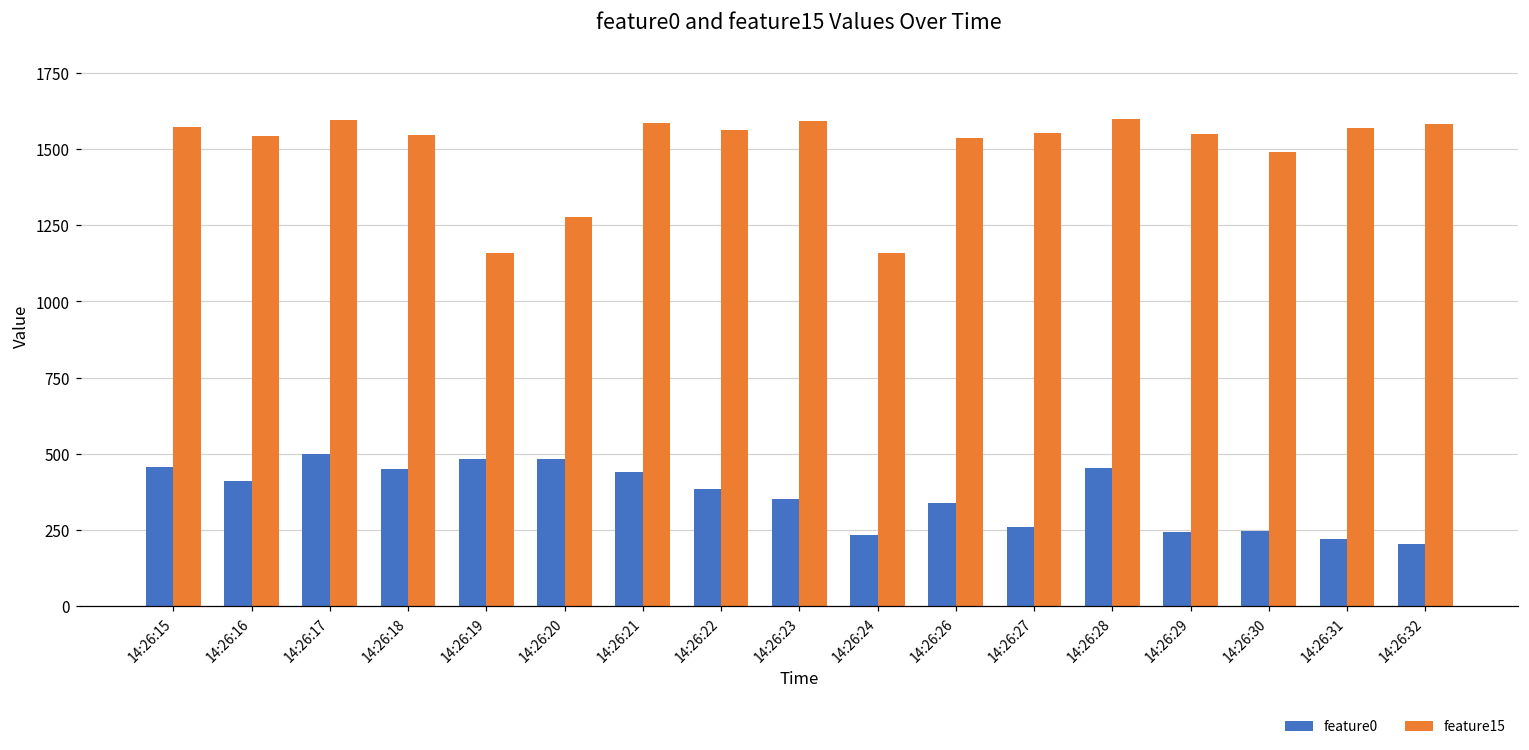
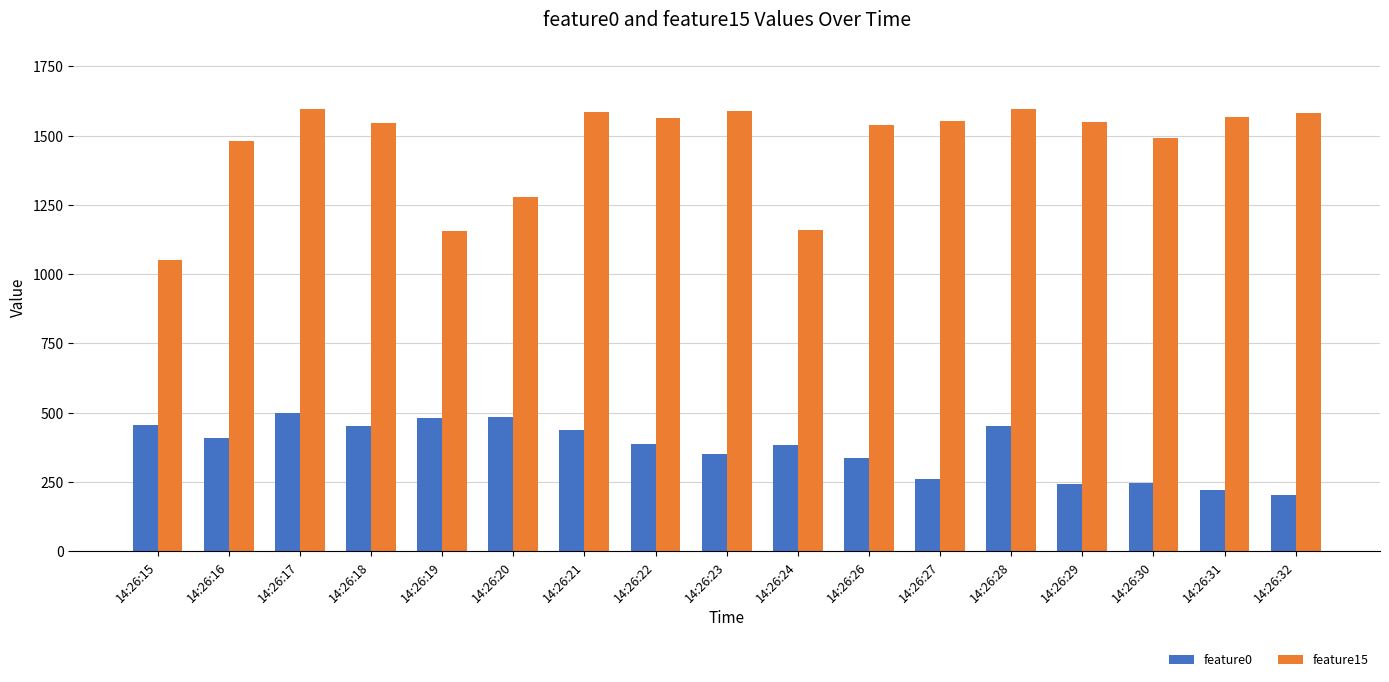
feature15, 14:26:15: 1570 -> 1050
feature15, 14:26:16: 1540 -> 1480
feature0, 14:26:24: 230 -> 380
